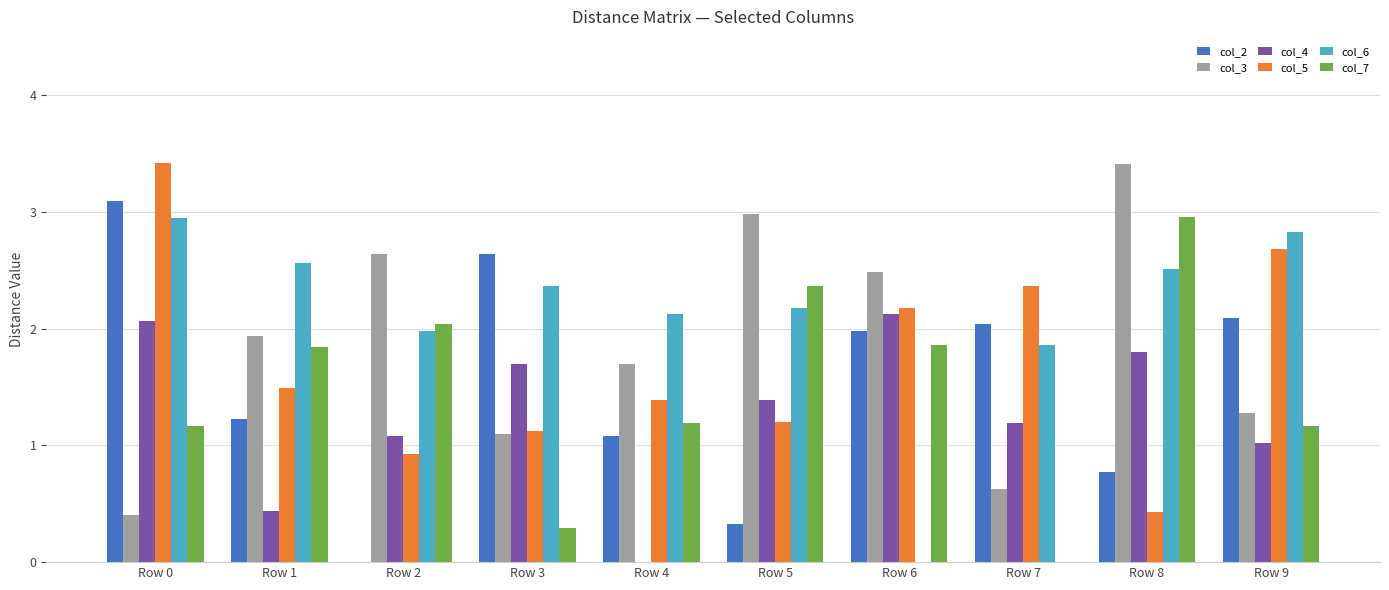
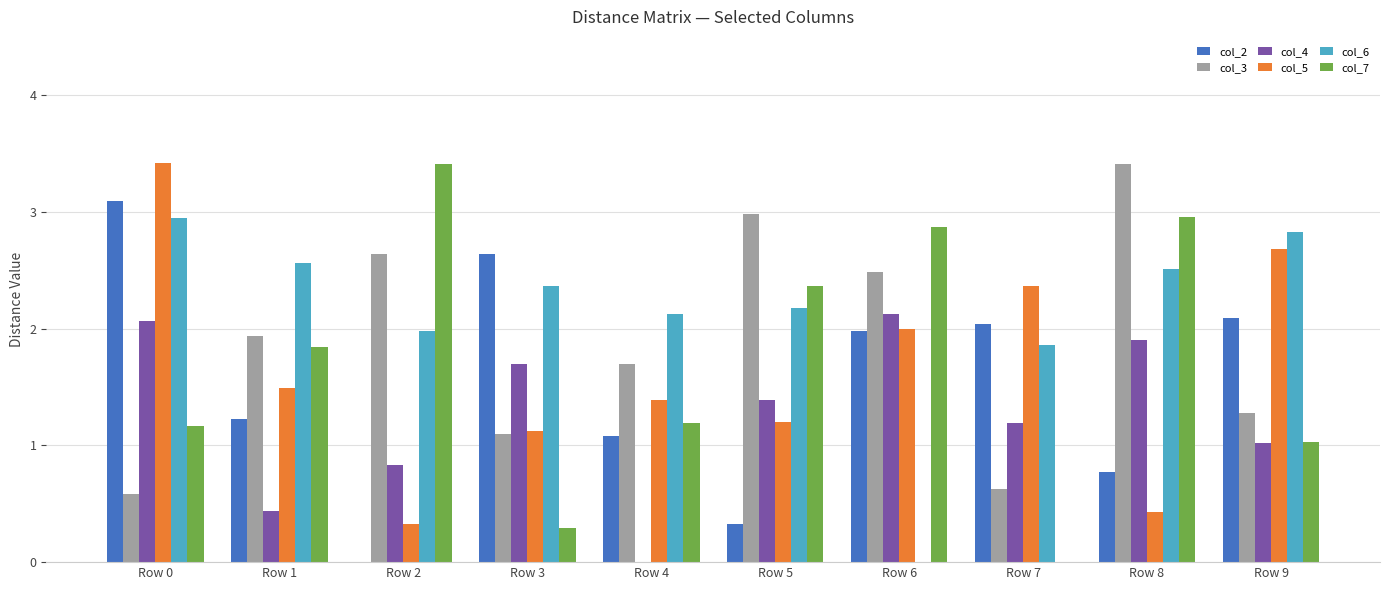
col_3, Row 0: 0.40 -> 0.58
col_4, Row 2: 1.08 -> 0.83
col_5, Row 2: 0.93 -> 0.33
col_7, Row 2: 2.04 -> 3.41
col_5, Row 6: 2.18 -> 2.00
col_7, Row 6: 1.86 -> 2.87
col_4, Row 8: 1.8 -> 1.9
col_7, Row 9: 1.17 -> 1.03
